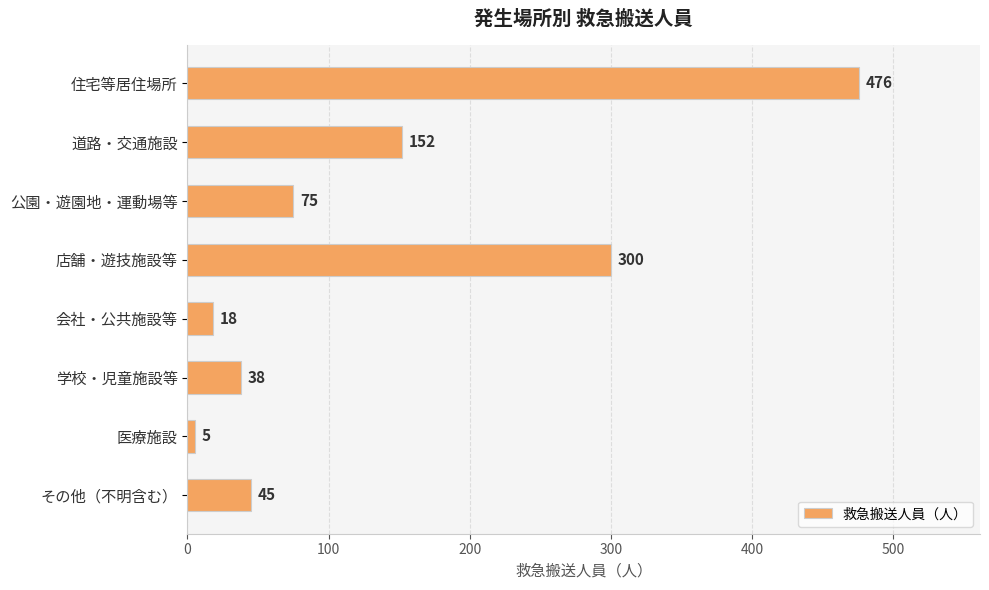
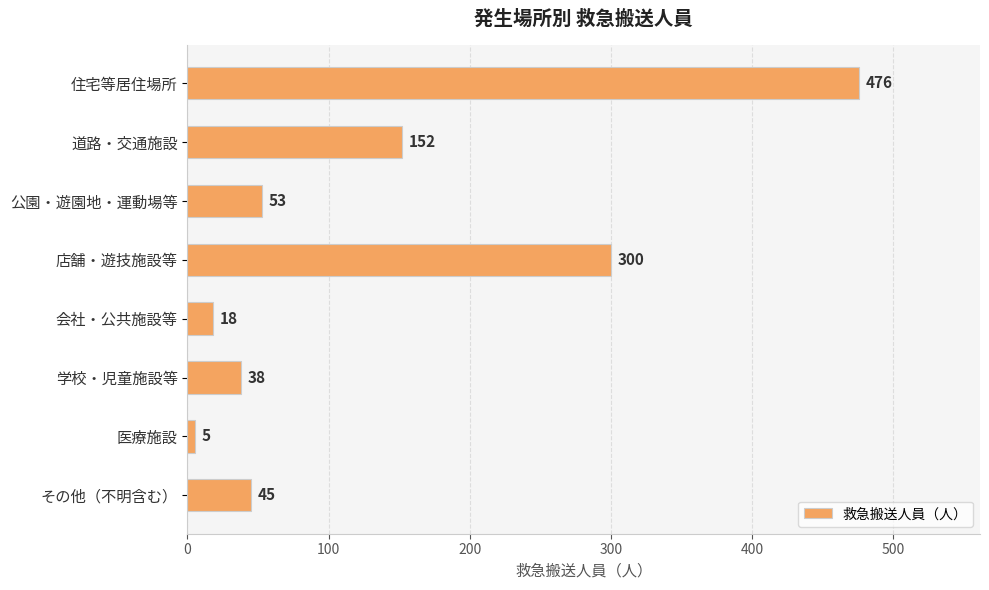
公園・遊園地・運動場等: 75 -> 53
